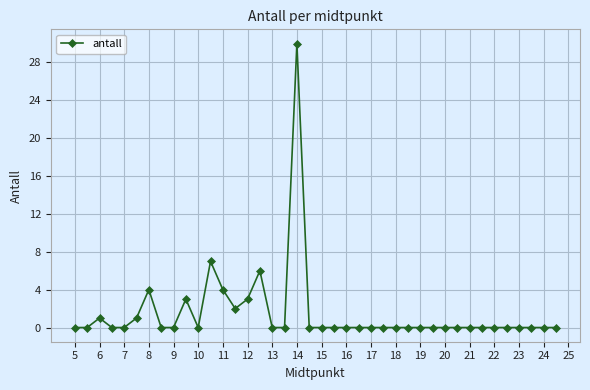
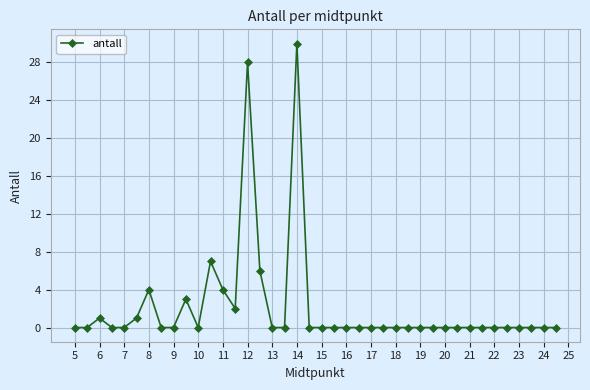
12: 3 -> 28
